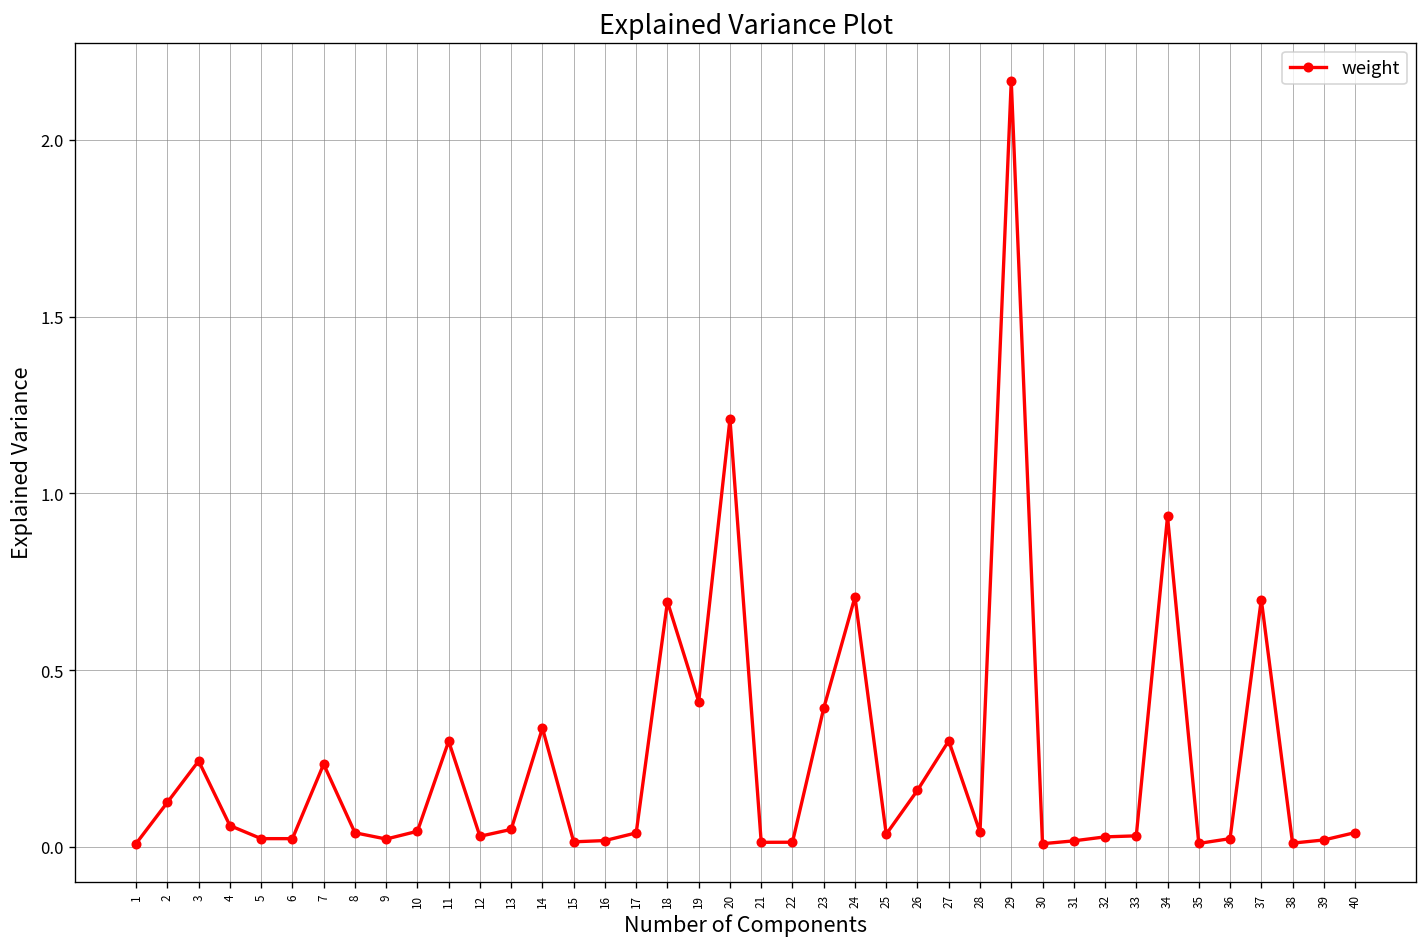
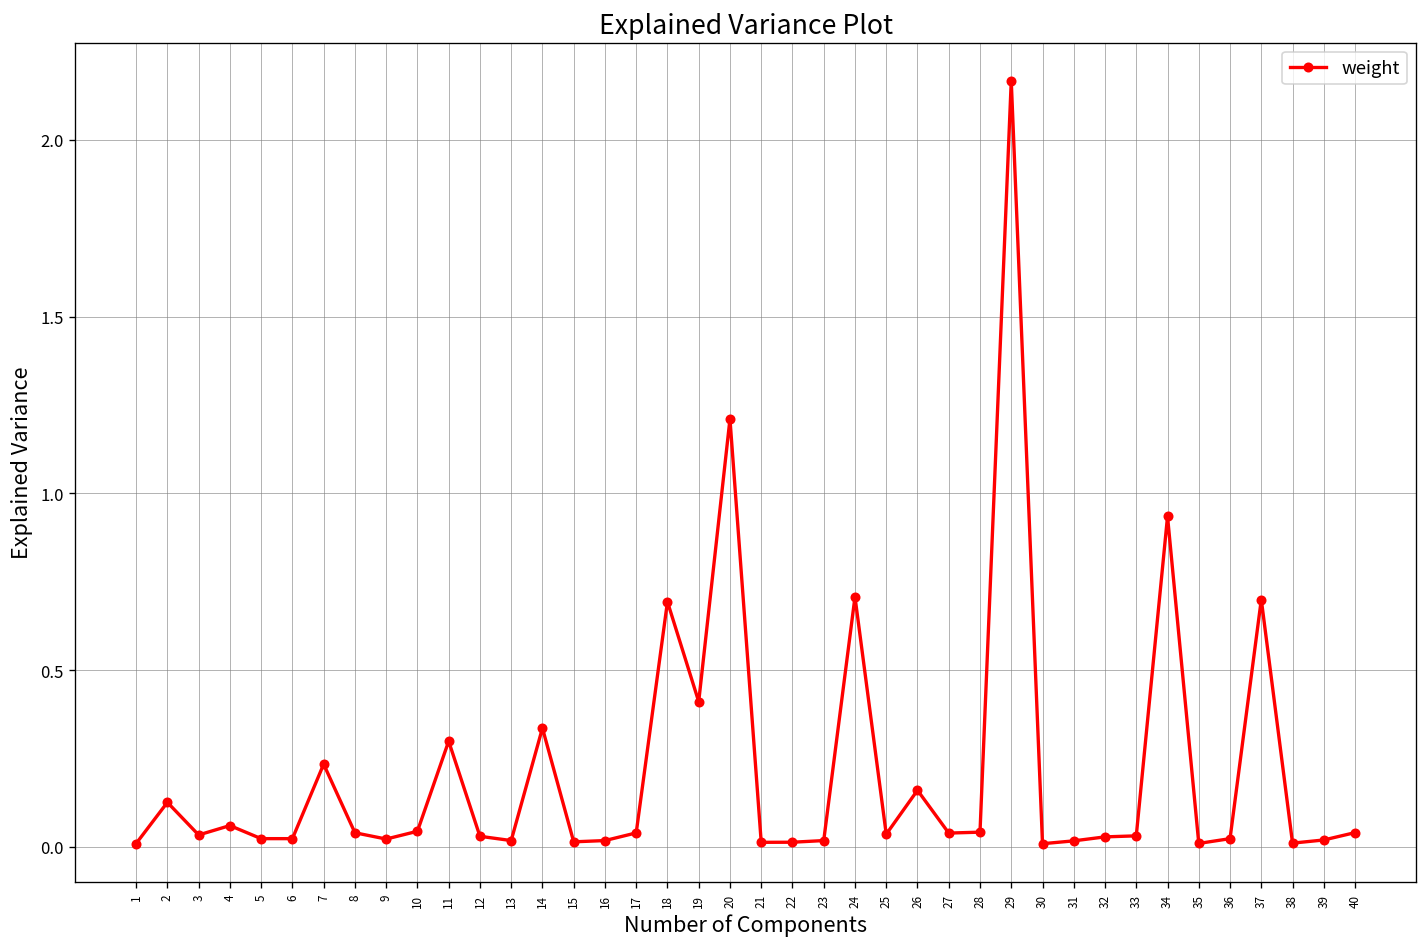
3: 0.24 -> 0.03
13: 0.05 -> 0.02
23: 0.39 -> 0.02
27: 0.30 -> 0.04
